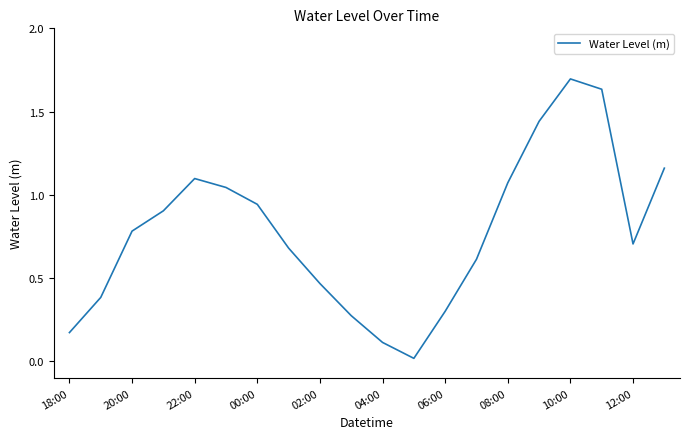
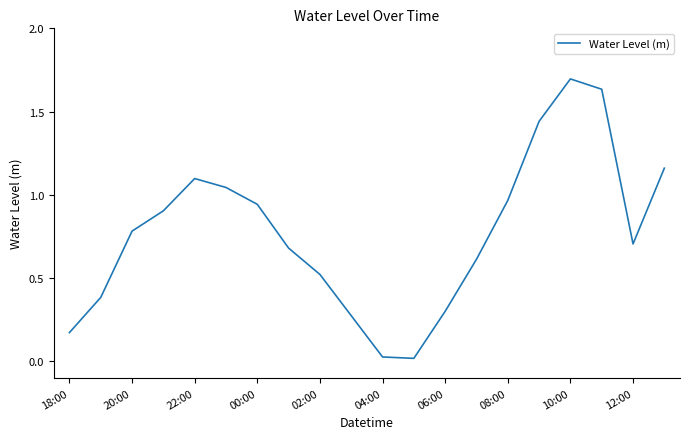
02:00: 0.47 -> 0.52
04:00: 0.11 -> 0.03
08:00: 1.07 -> 0.97
